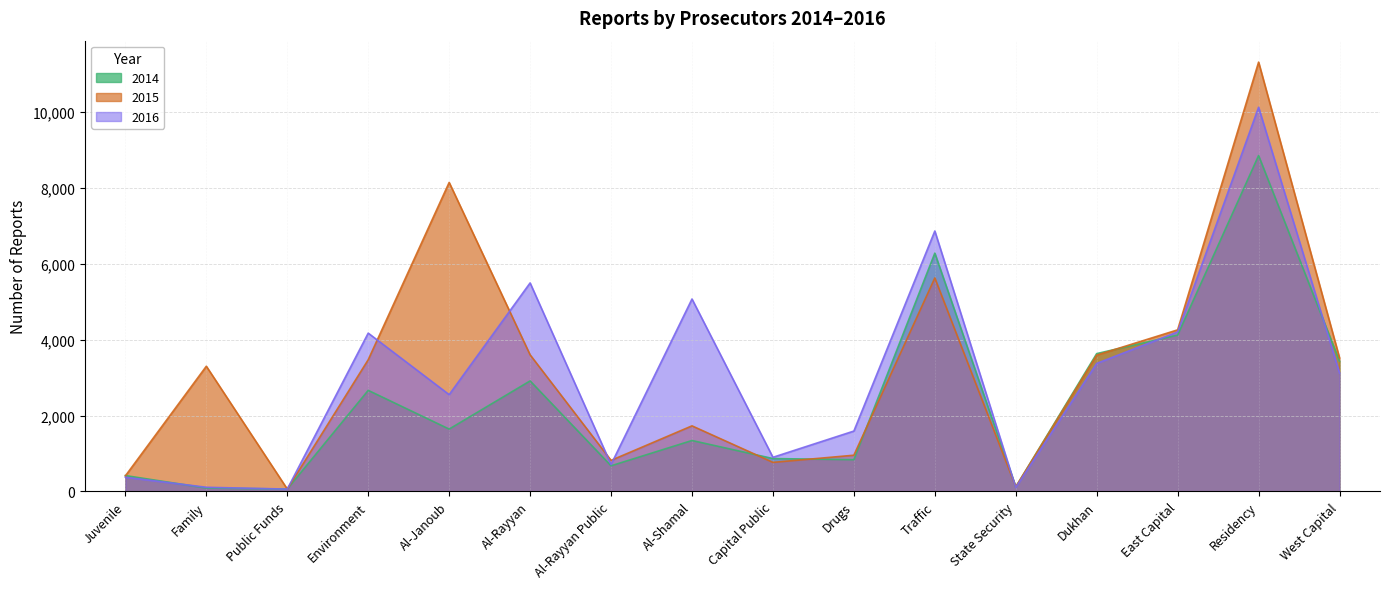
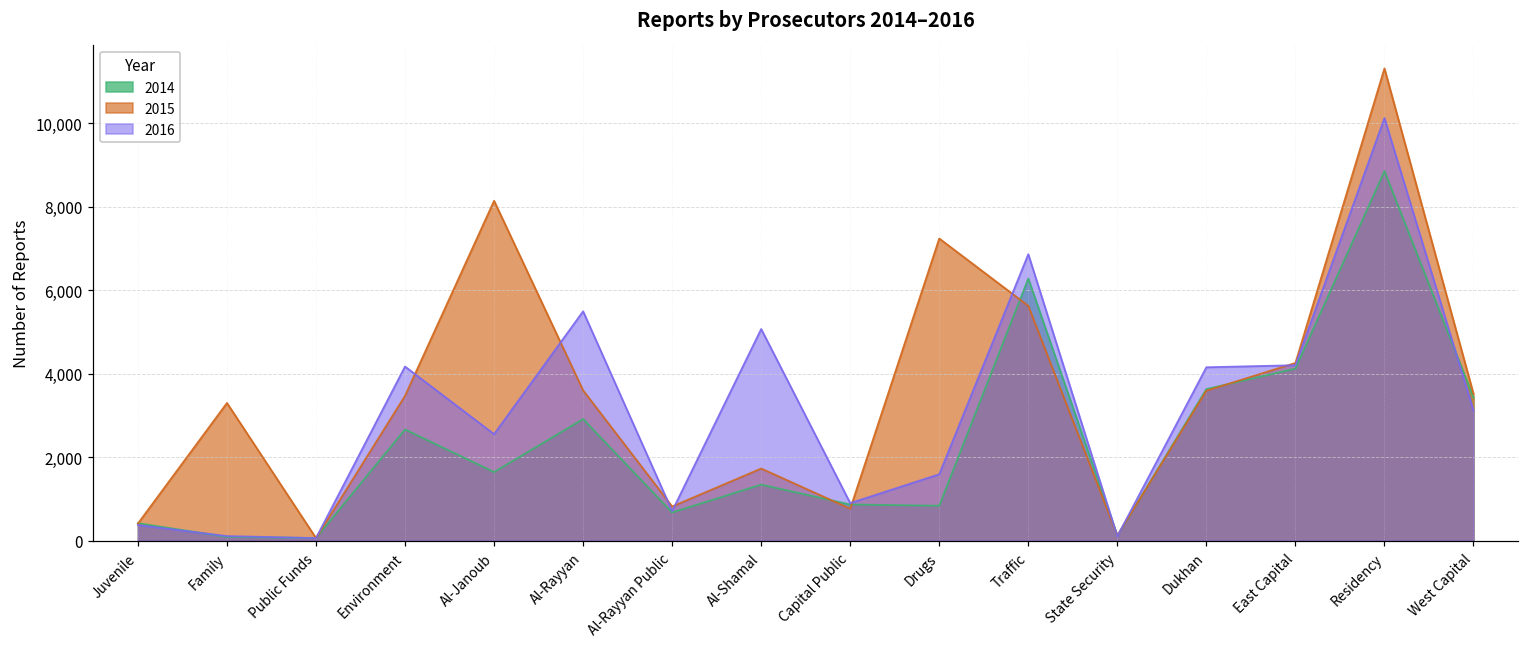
2015, Drugs: 1,000 -> 7,200
2016, Dukhan: 3,400 -> 4,200
